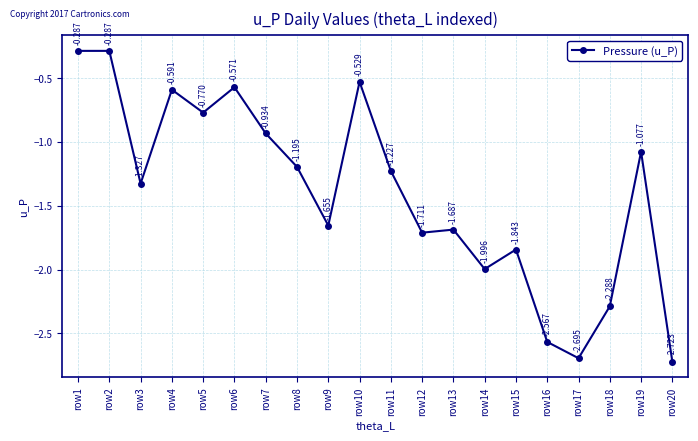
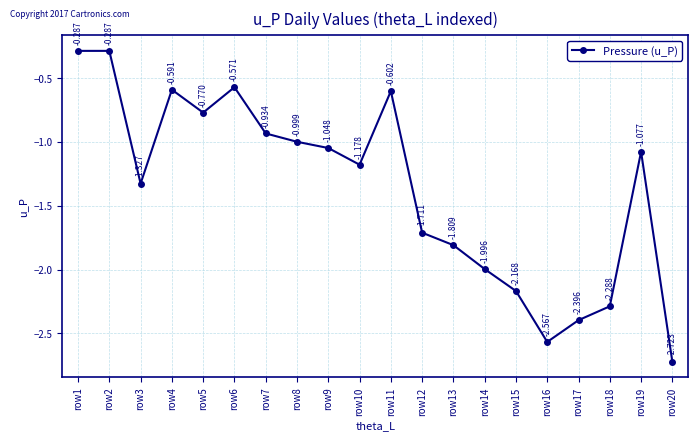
row8: -1.195 -> -0.999
row9: -1.655 -> -1.048
row10: -0.529 -> -1.178
row11: -1.227 -> -0.602
row13: -1.687 -> -1.809
row15: -1.843 -> -2.168
row17: -2.695 -> -2.396
